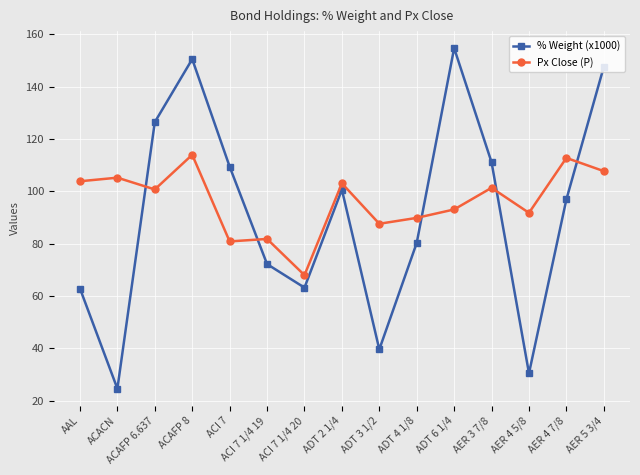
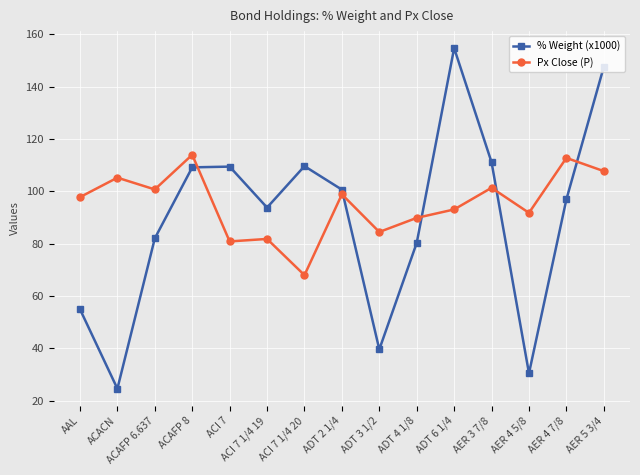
% Weight (x1000), AAL: 63 -> 55
Px Close (P), AAL: 104 -> 98
% Weight (x1000), ACAFP 6.637: 126 -> 82
% Weight (x1000), ACAFP 8: 151 -> 109
% Weight (x1000), ACI 7 1/4 19: 72 -> 94
% Weight (x1000), ACI 7 1/4 20: 63 -> 110
Px Close (P), ADT 2 1/4: 103 -> 99
Px Close (P), ADT 3 1/2: 88 -> 84
